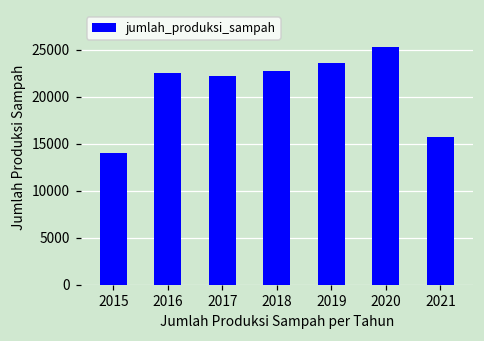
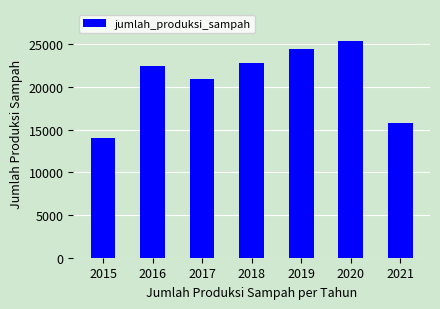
2017: 22000 -> 21000
2019: 23600 -> 24500
